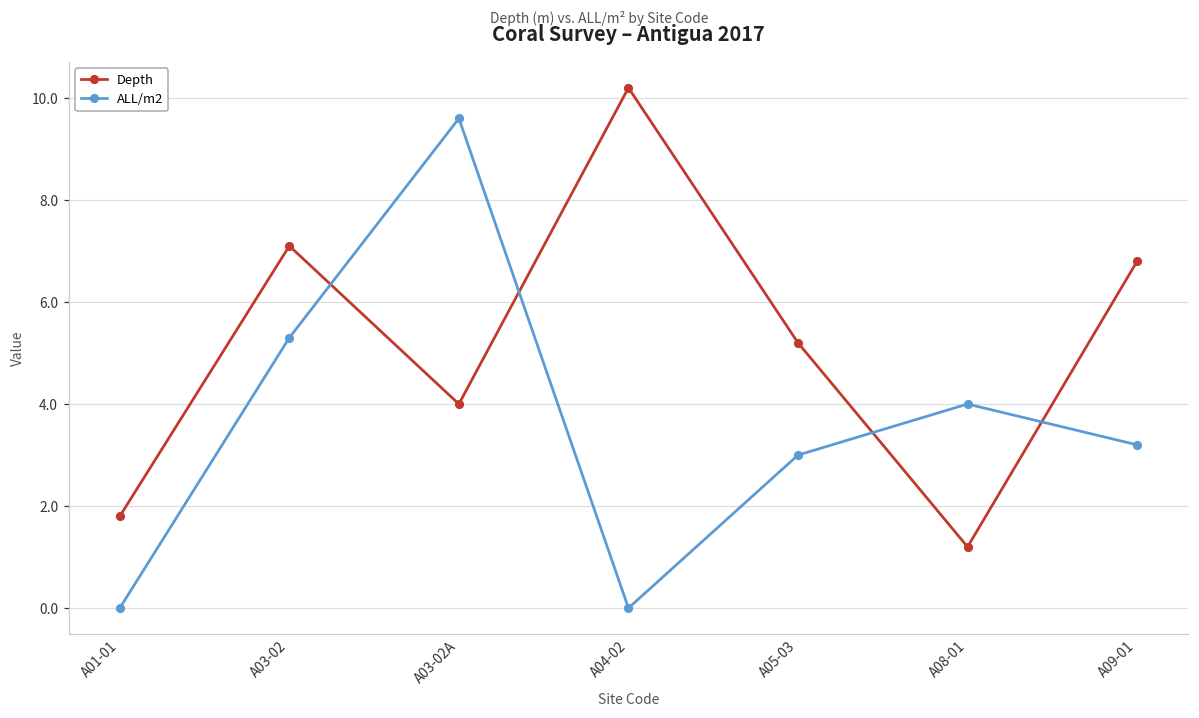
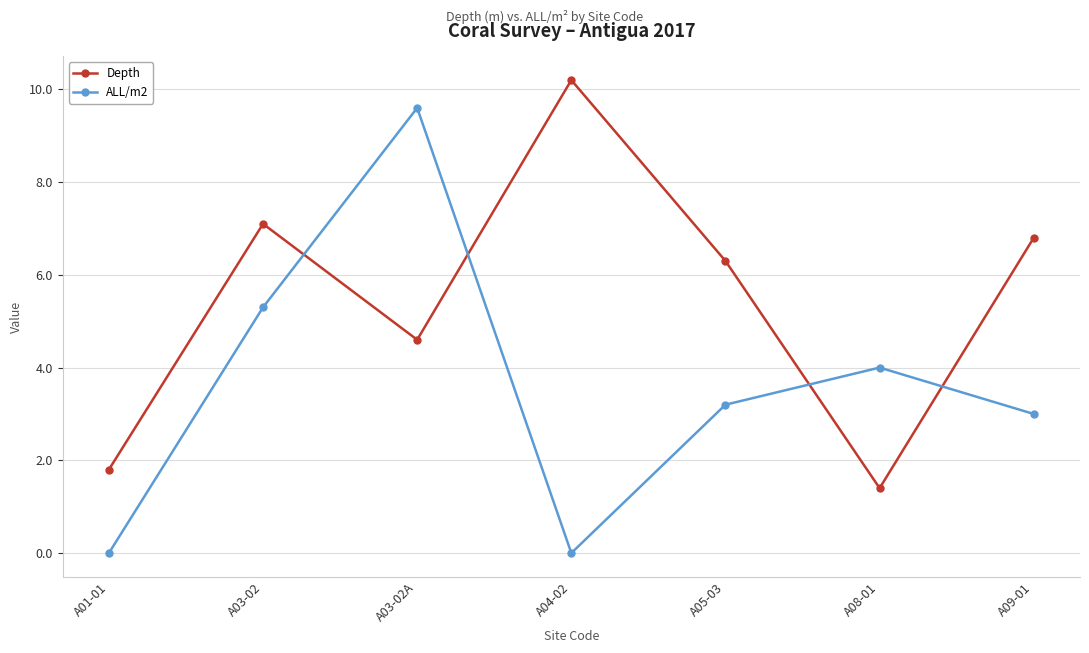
Depth, A03-02A: 4.0 -> 4.6
Depth, A05-03: 5.2 -> 6.3
ALL/m2, A05-03: 3.0 -> 3.2
Depth, A08-01: 1.2 -> 1.4
ALL/m2, A09-01: 3.2 -> 3.0
